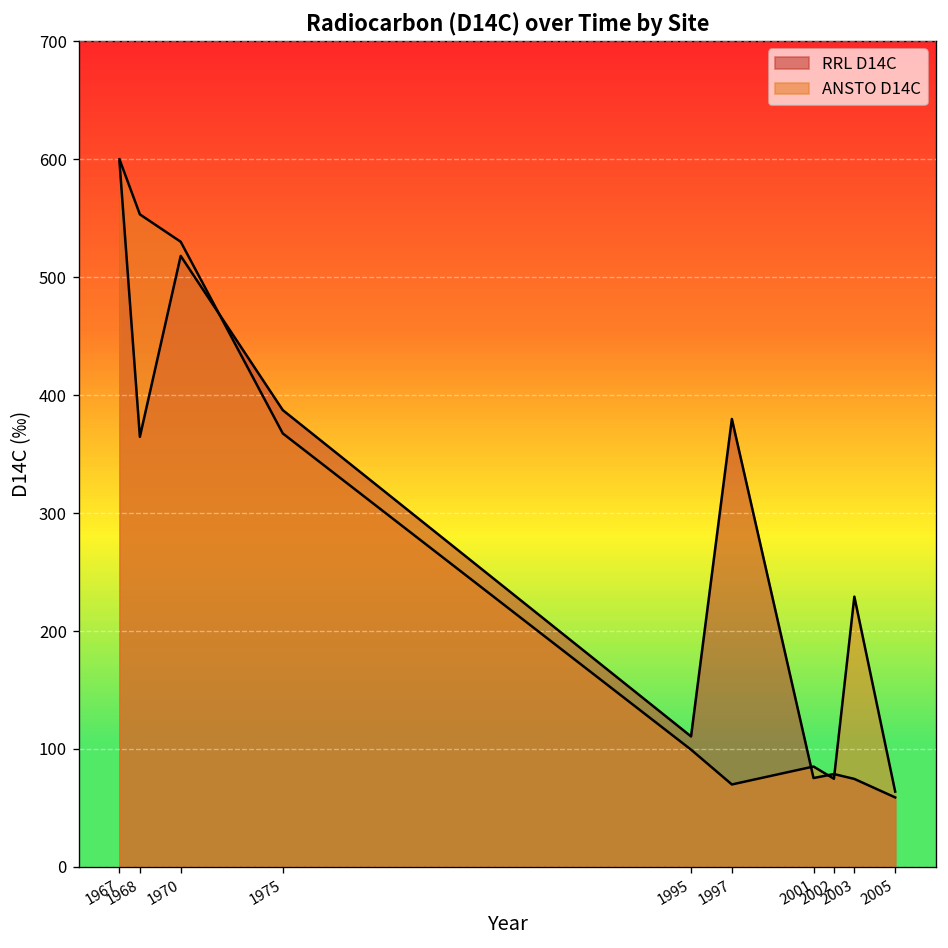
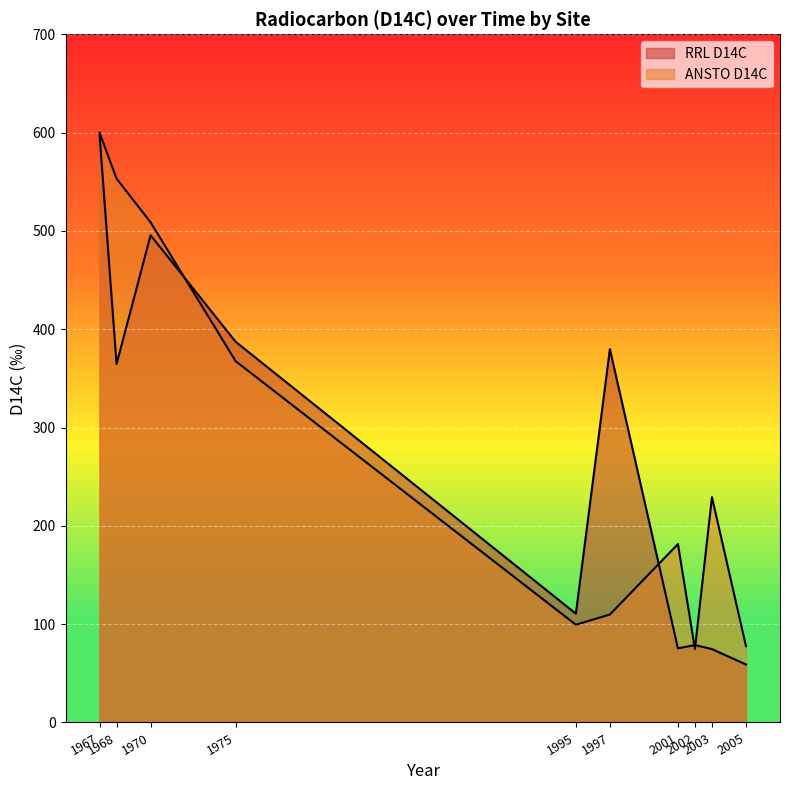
RRL D14C, 1970: 520 -> 500
ANSTO D14C, 1970: 530 -> 510
ANSTO D14C, 1997: 70 -> 110
ANSTO D14C, 2001: 90 -> 180
ANSTO D14C, 2005: 60 -> 80
